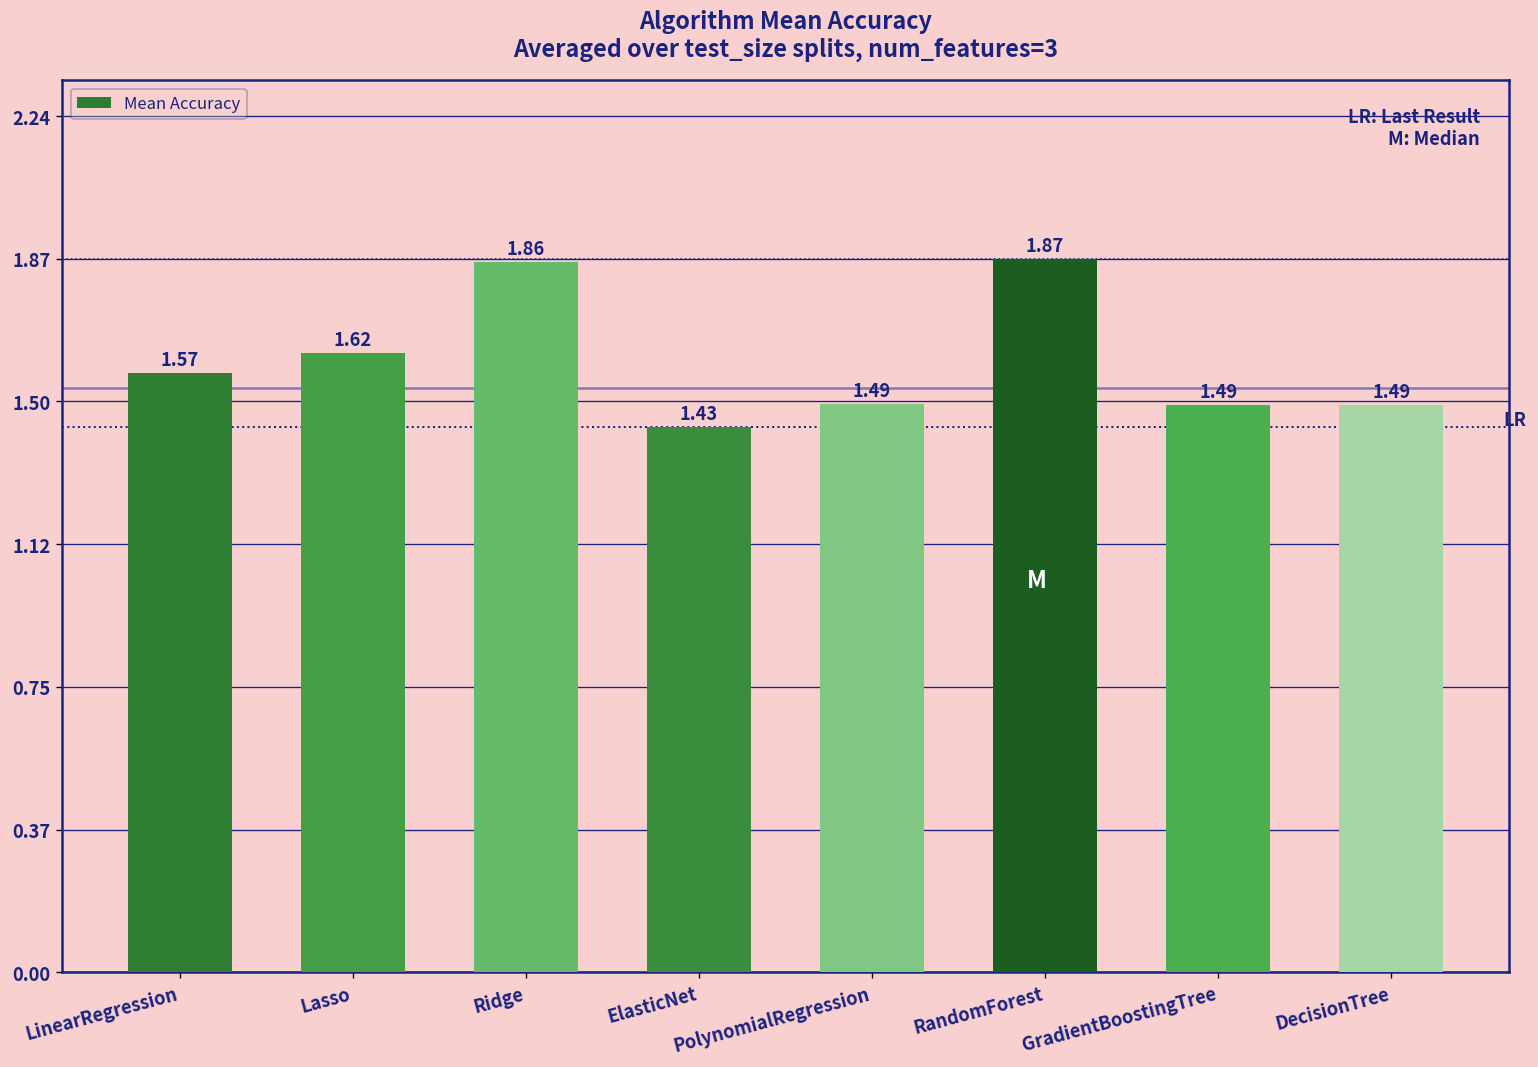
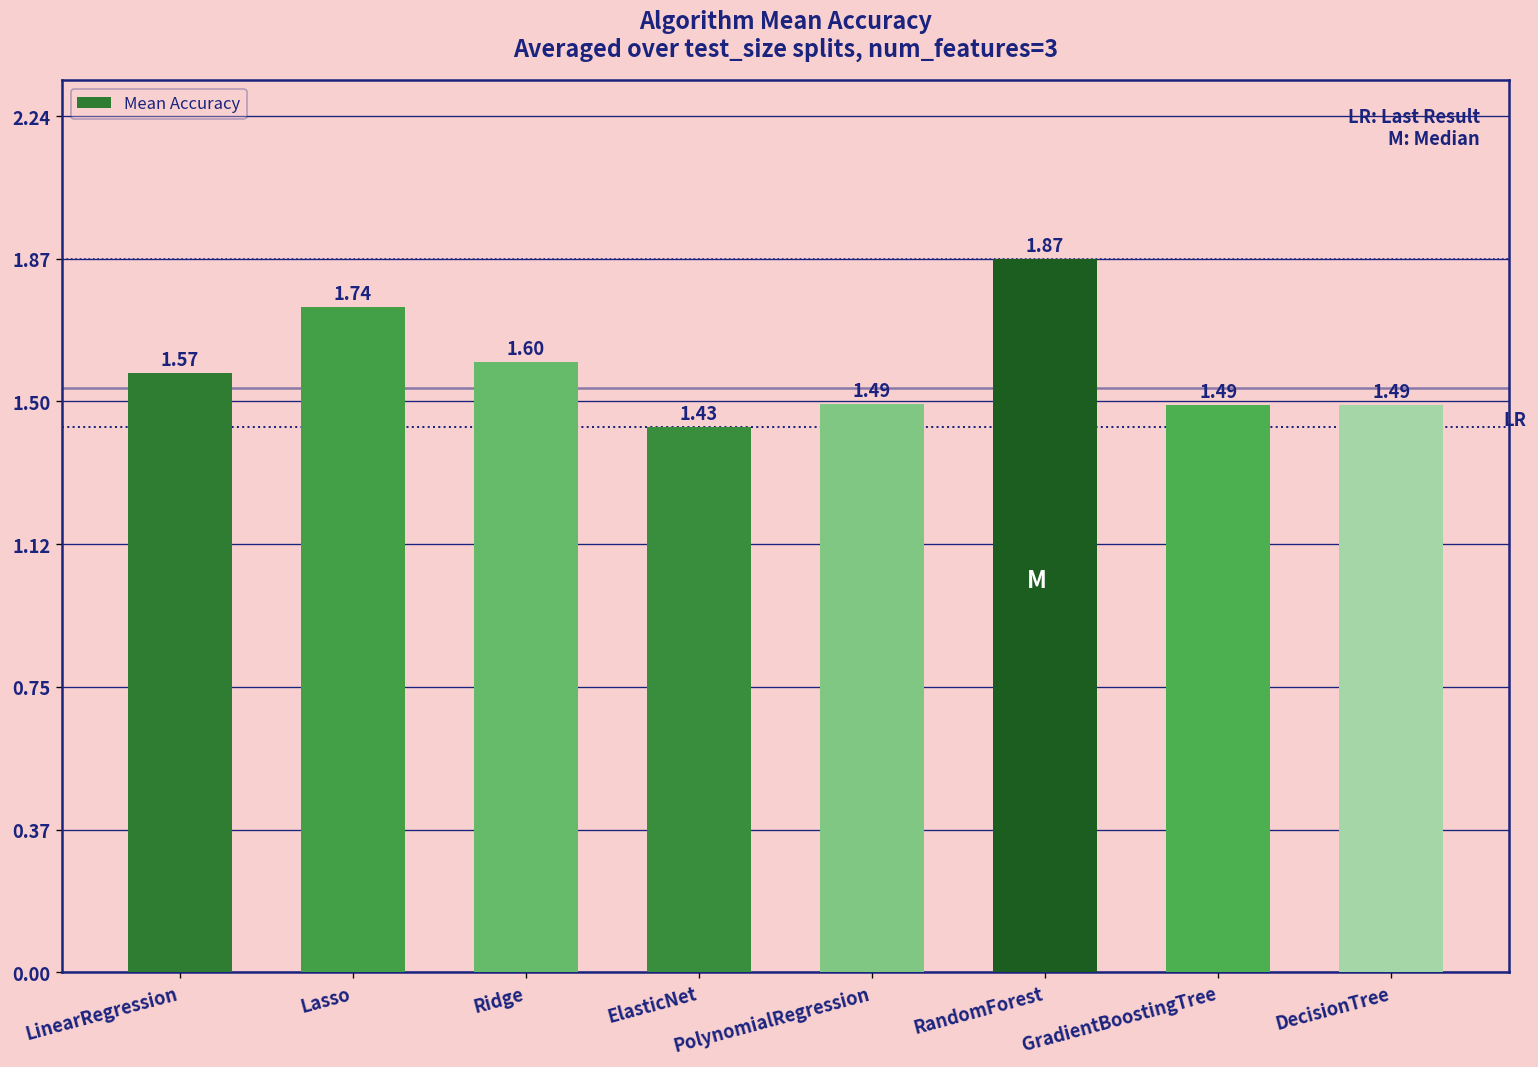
Lasso: 1.62 -> 1.74
Ridge: 1.86 -> 1.60
